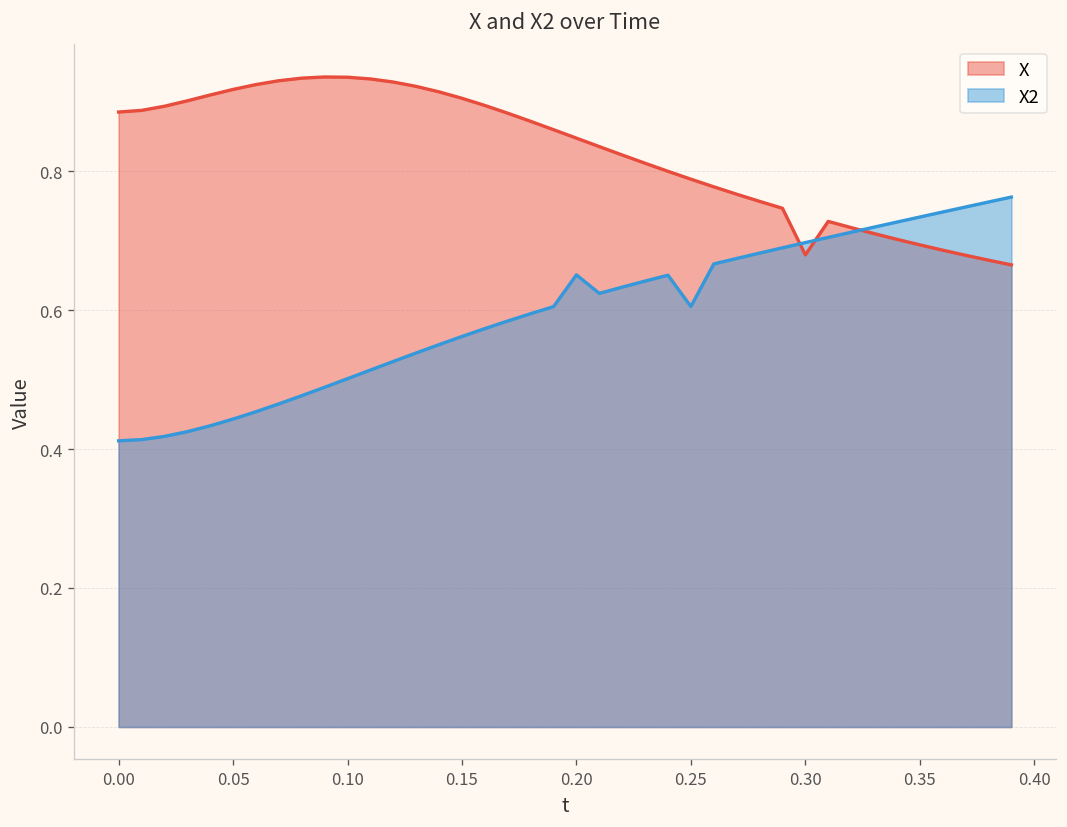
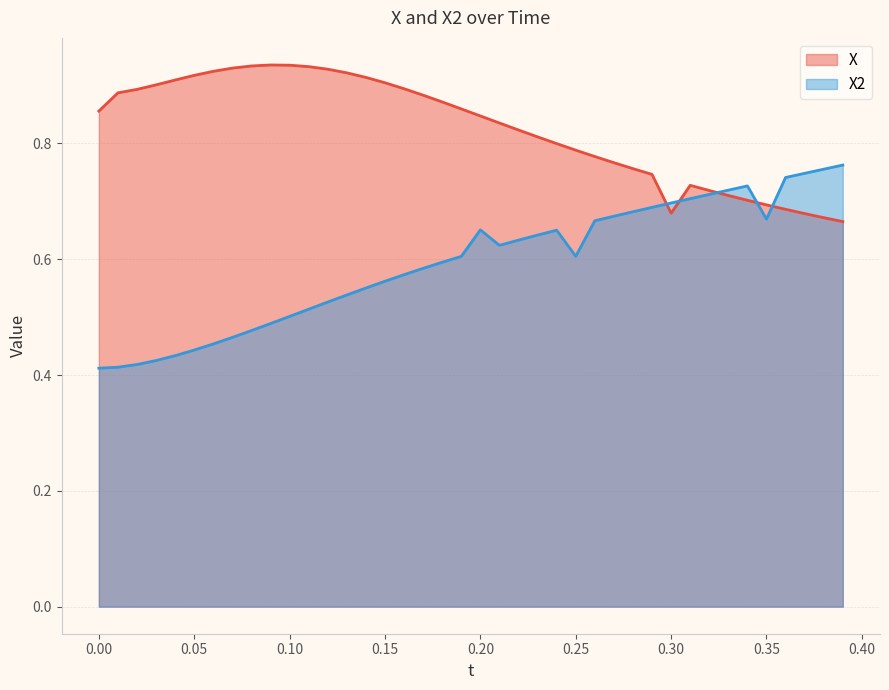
X, 0.00: 0.88 -> 0.86
X2, 0.35: 0.73 -> 0.67
